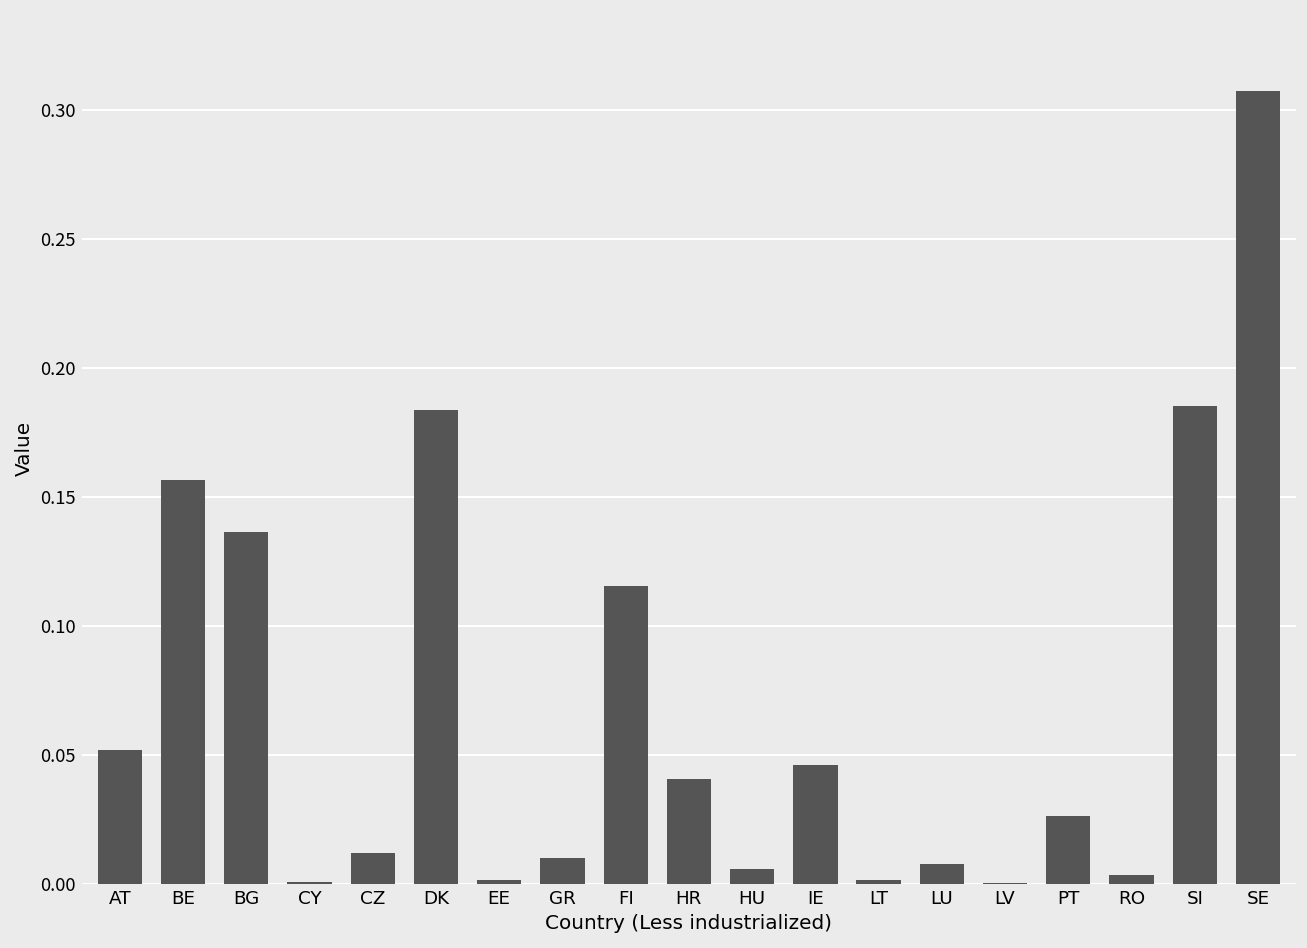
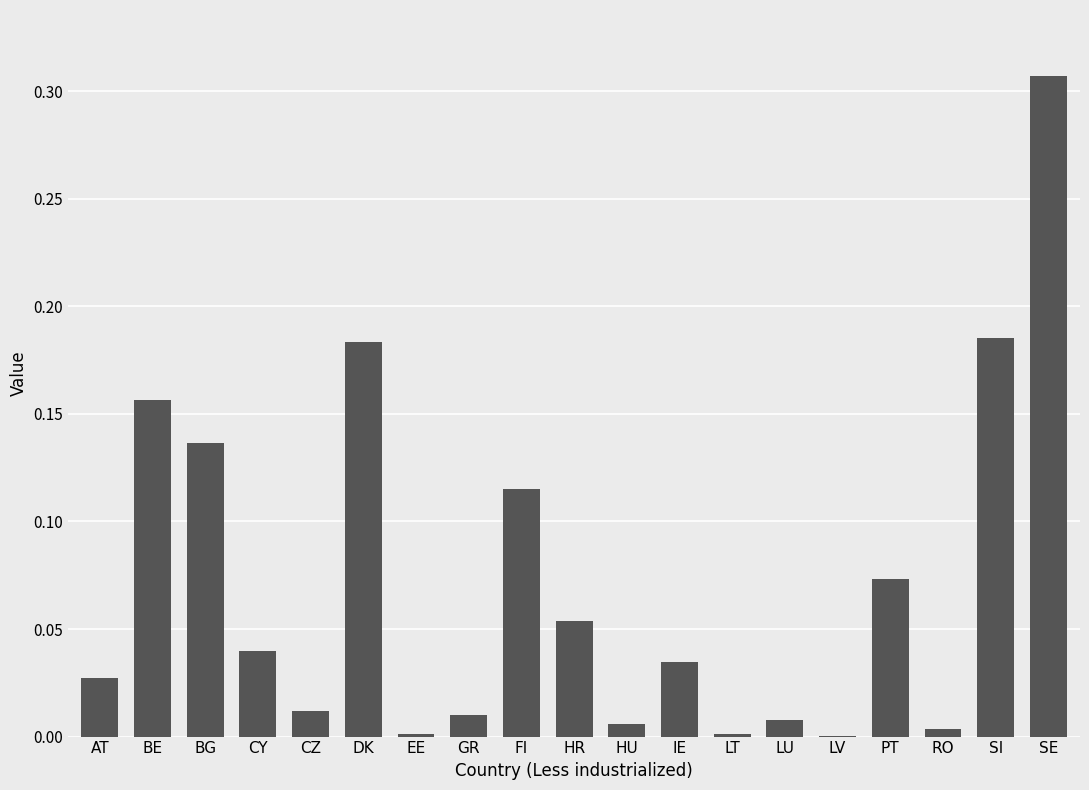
AT: 0.052 -> 0.027
CY: 0.001 -> 0.040
HR: 0.041 -> 0.054
IE: 0.046 -> 0.035
PT: 0.026 -> 0.073
